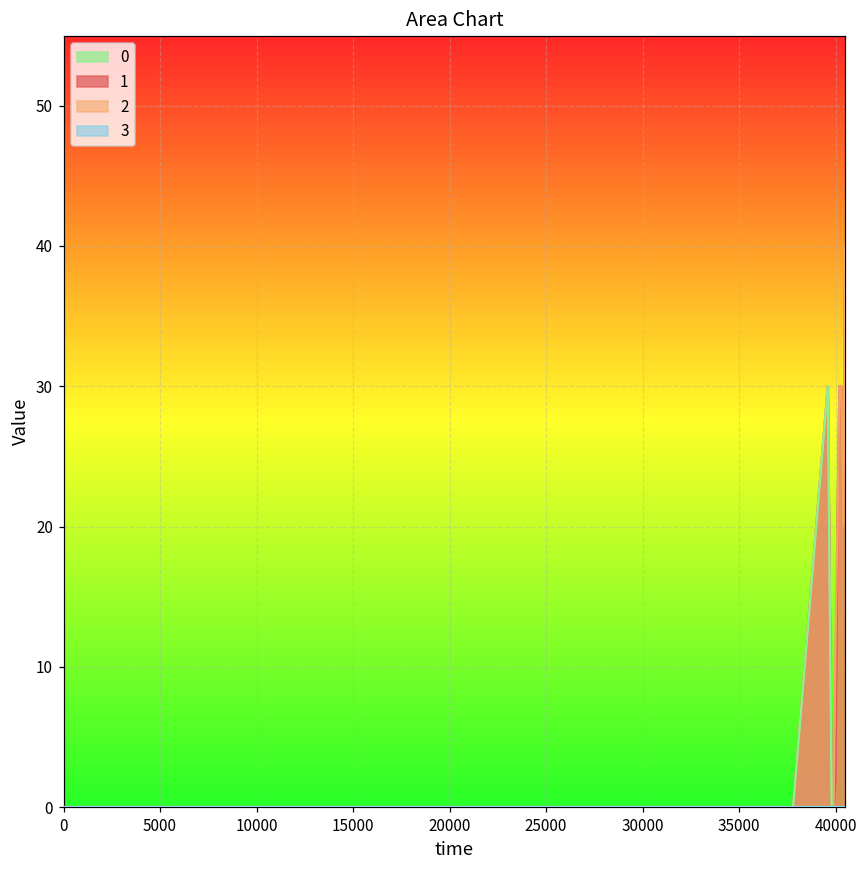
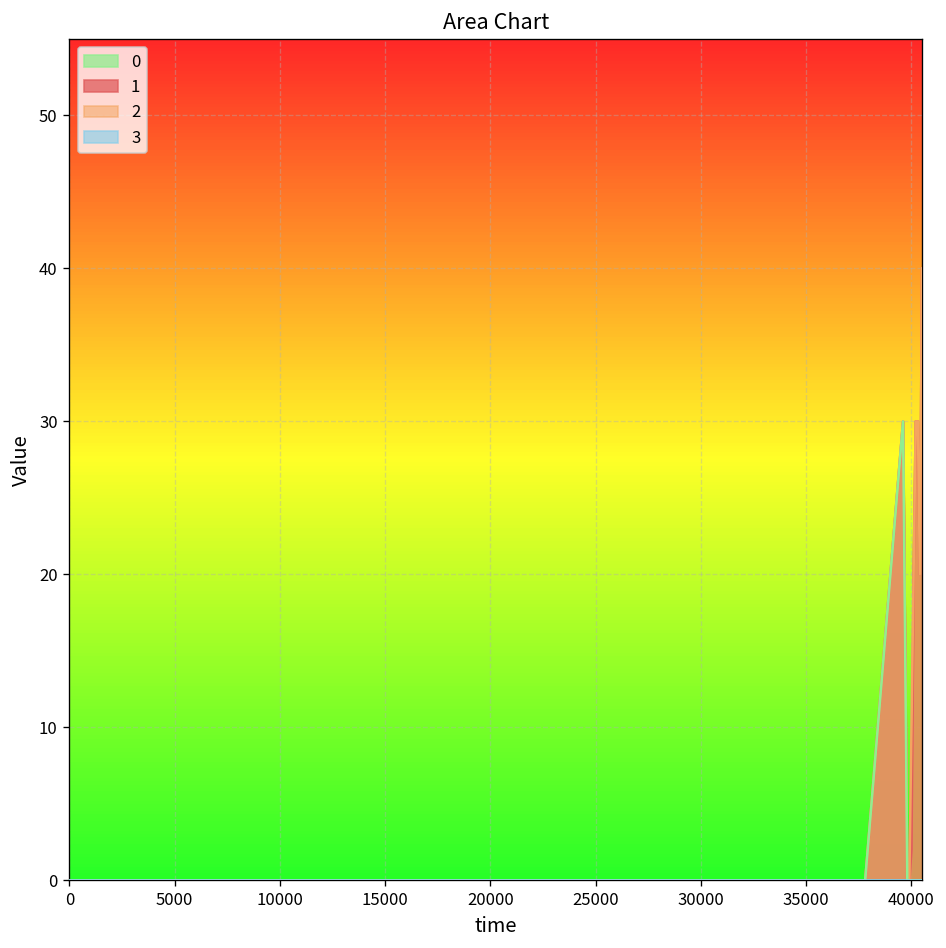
2, 40000: 12 -> 10
